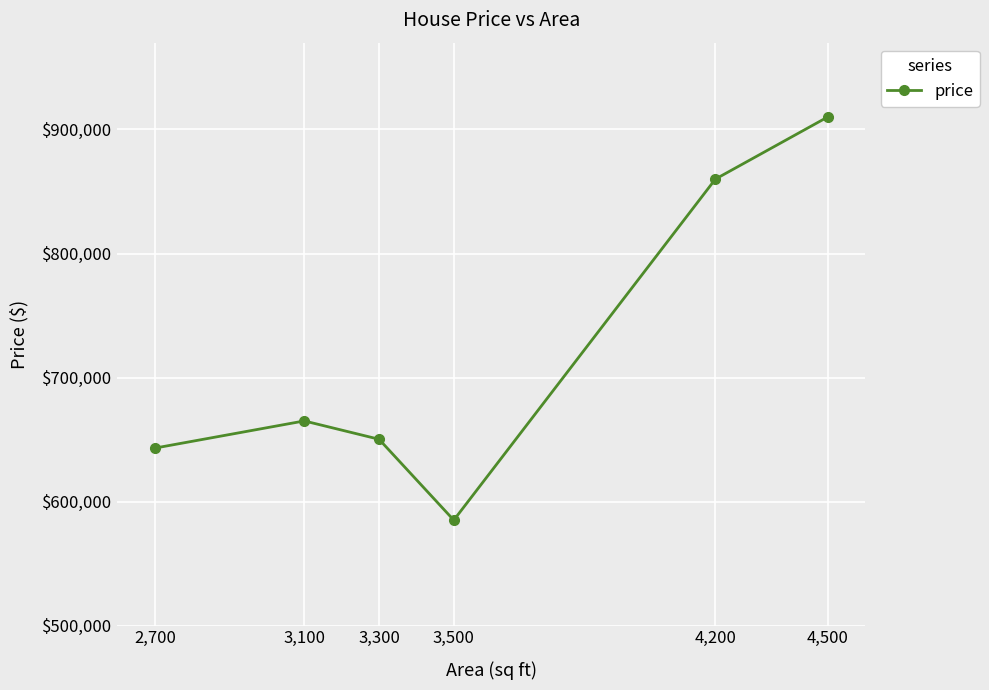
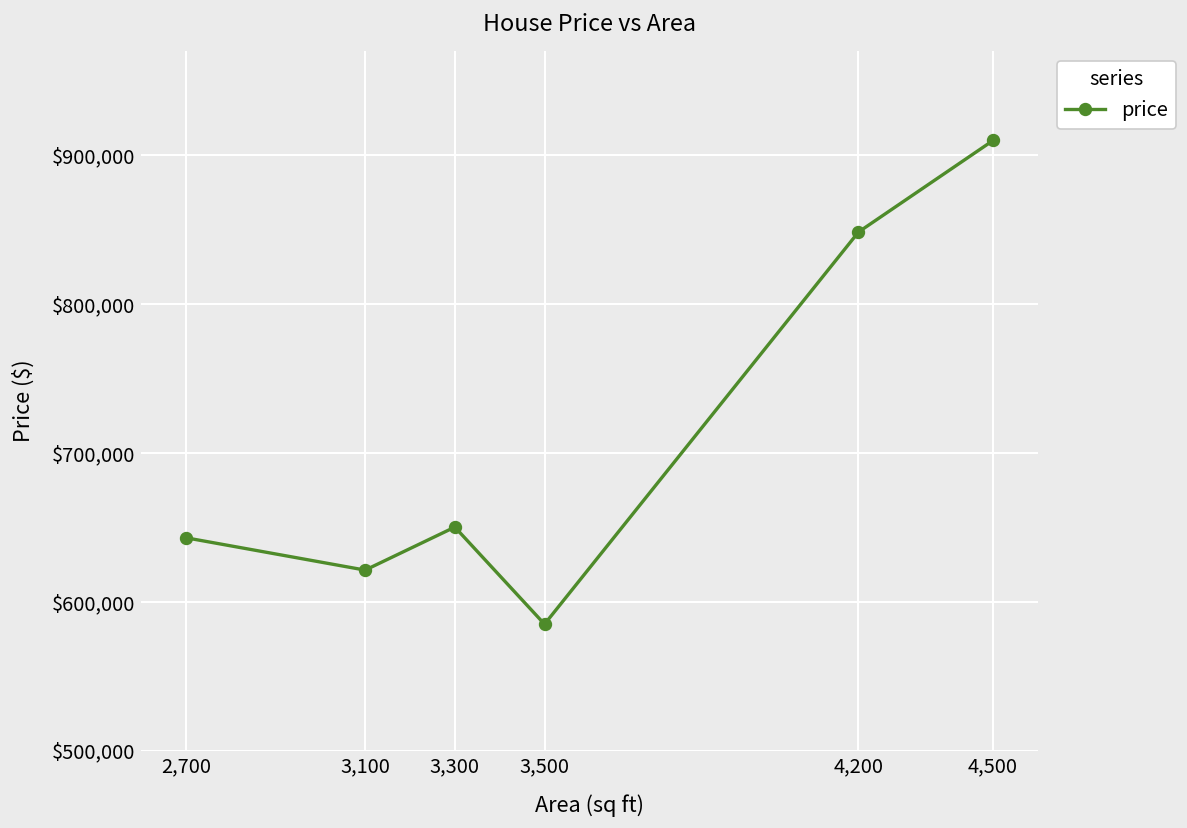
3,100: $665,000 -> $621,000
4,200: $860,000 -> $848,000
